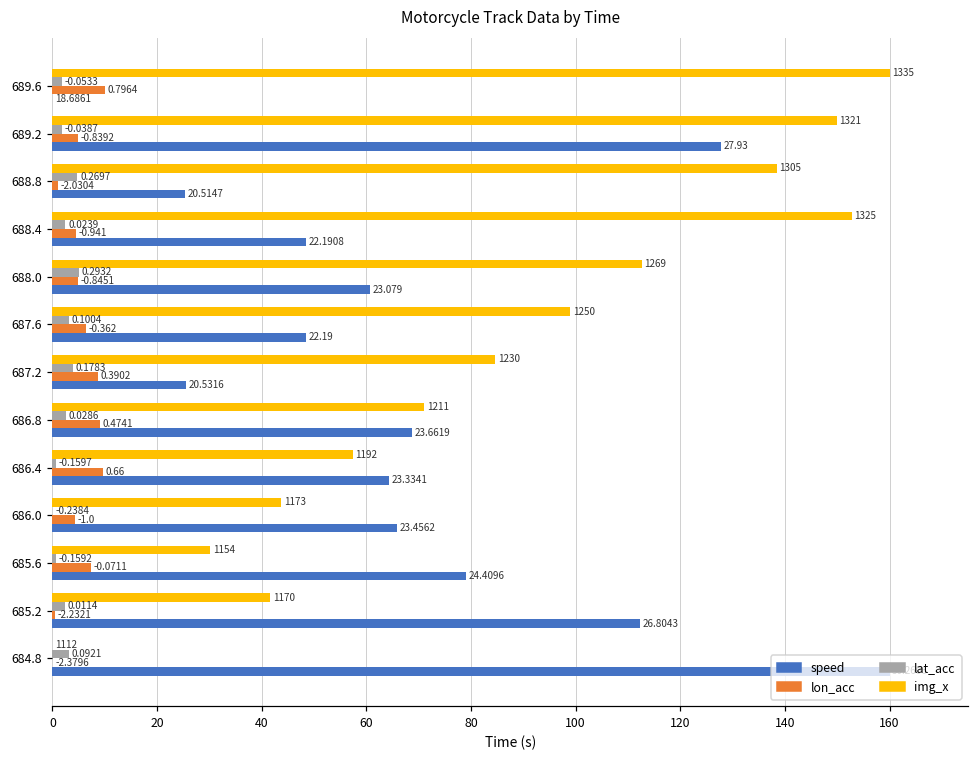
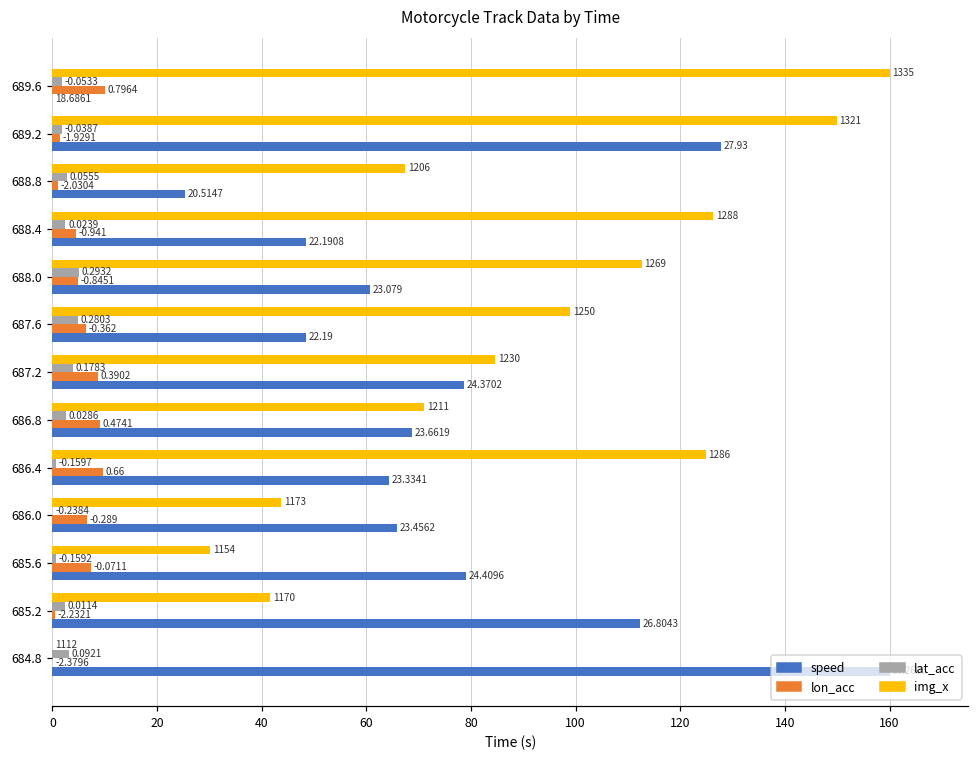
lon_acc, 689.2: -0.8392 -> -1.9291
img_x, 688.8: 1305 -> 1206
lat_acc, 688.8: 0.2697 -> 0.0555
img_x, 688.4: 1325 -> 1288
lat_acc, 687.6: 0.1004 -> 0.2803
speed, 687.2: 20.5316 -> 24.3702
img_x, 686.4: 1192 -> 1286
lon_acc, 686.0: -1.0 -> -0.289
